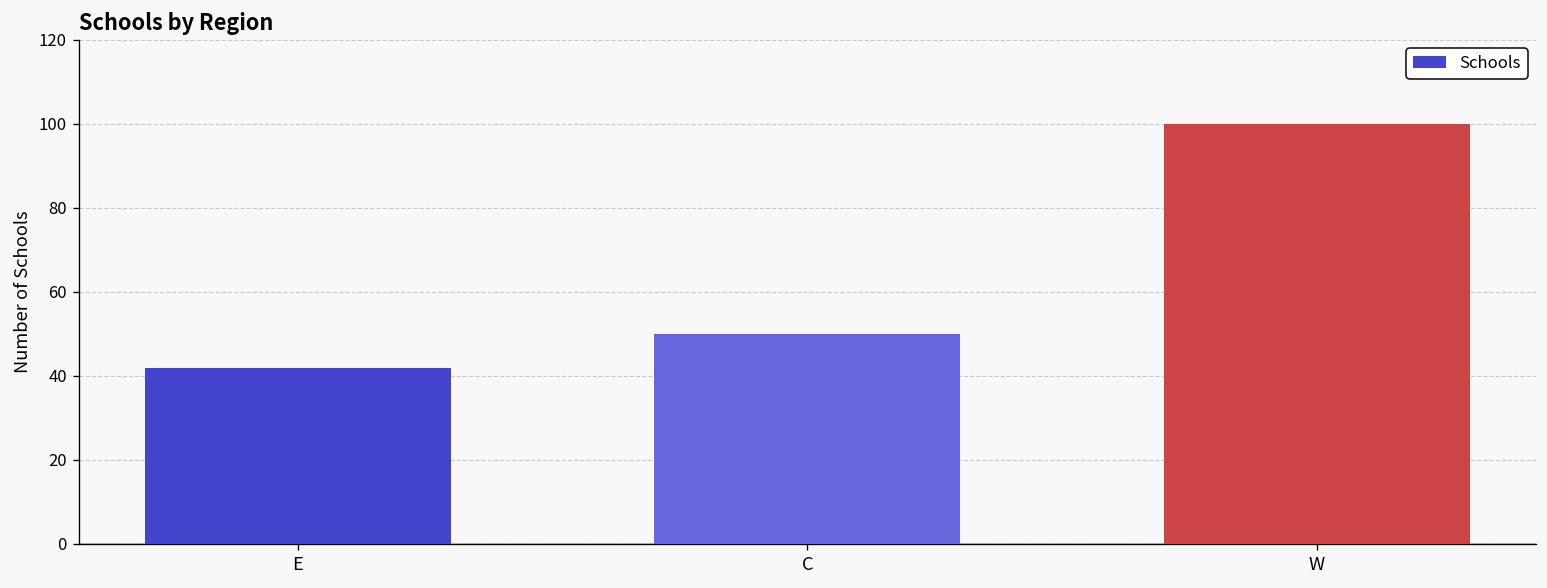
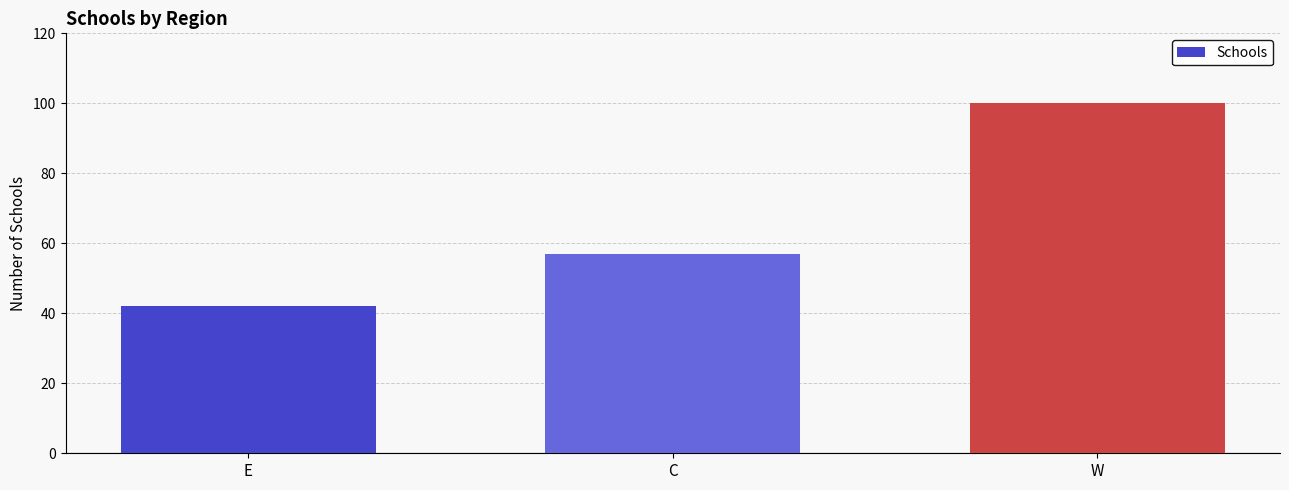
C: 50 -> 57
